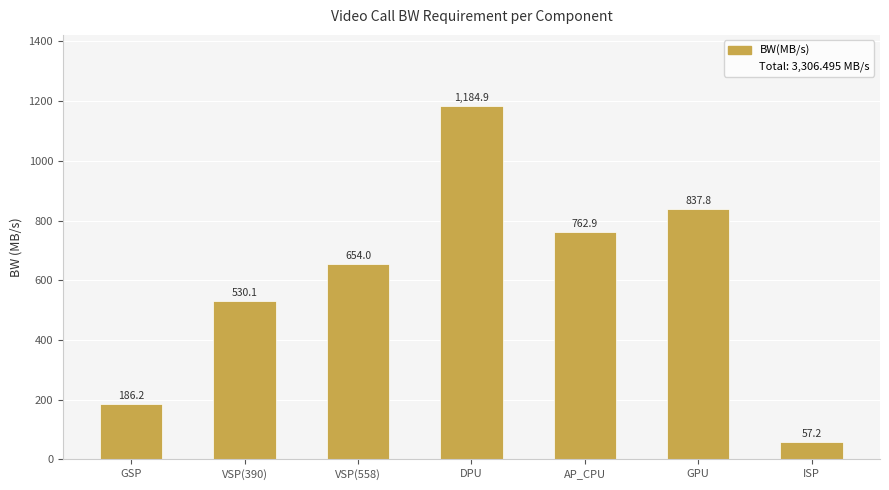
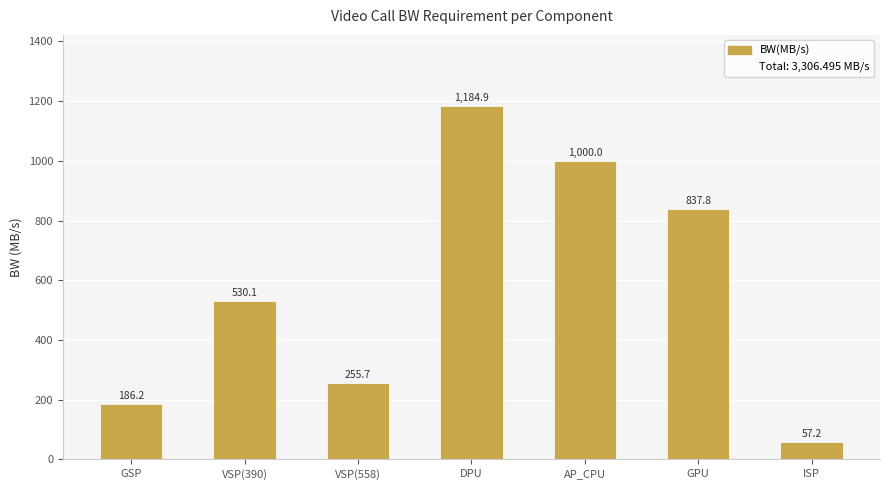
VSP(558): 654.0 -> 255.7
AP_CPU: 762.9 -> 1,000.0
